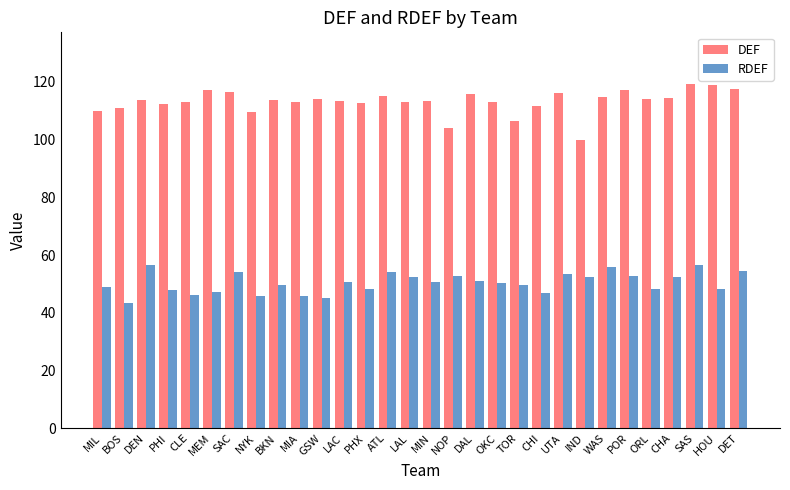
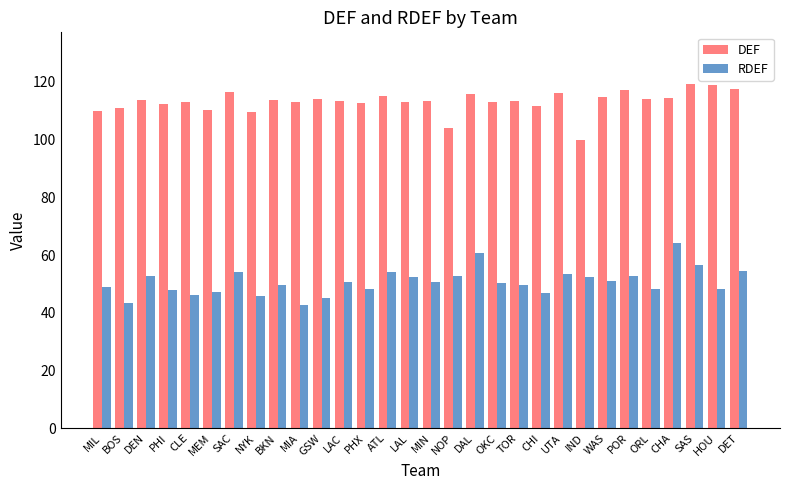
RDEF, DEN: 57 -> 53
DEF, MEM: 117 -> 110
RDEF, MIA: 46 -> 43
RDEF, DAL: 51 -> 61
DEF, TOR: 106 -> 114
RDEF, WAS: 56 -> 51
RDEF, CHA: 53 -> 64
